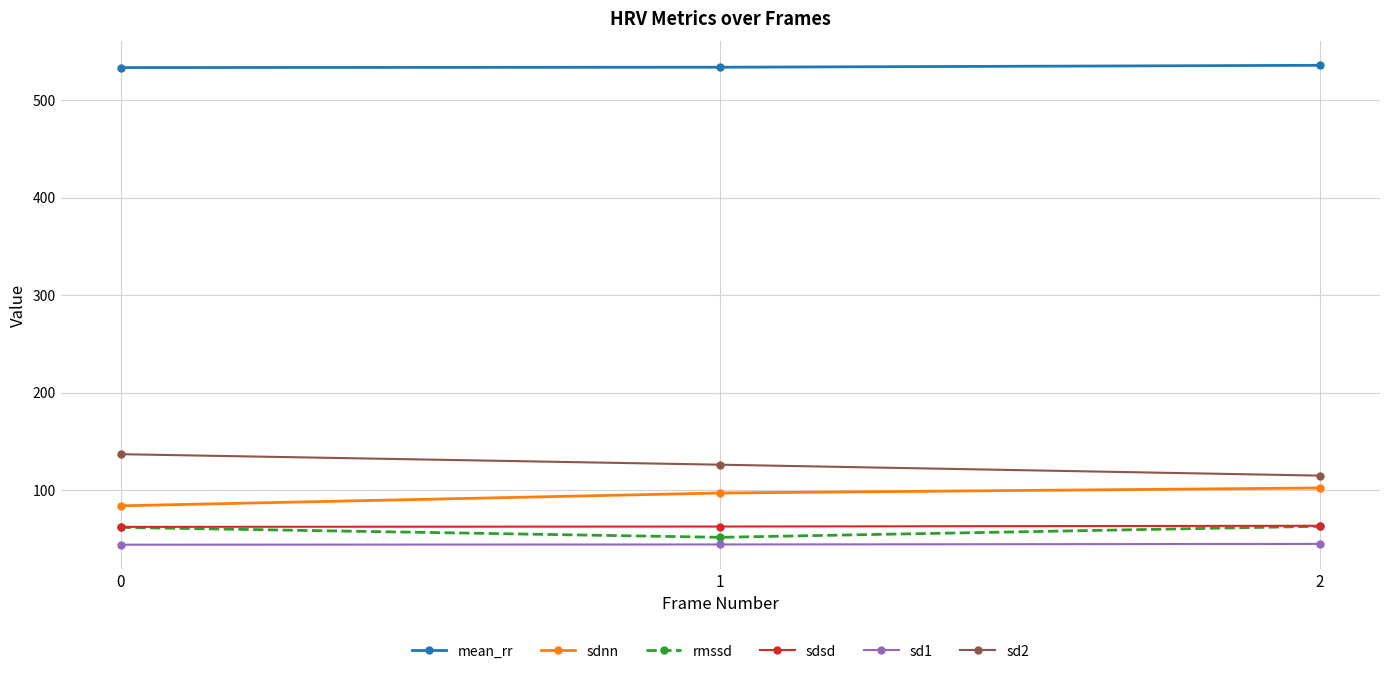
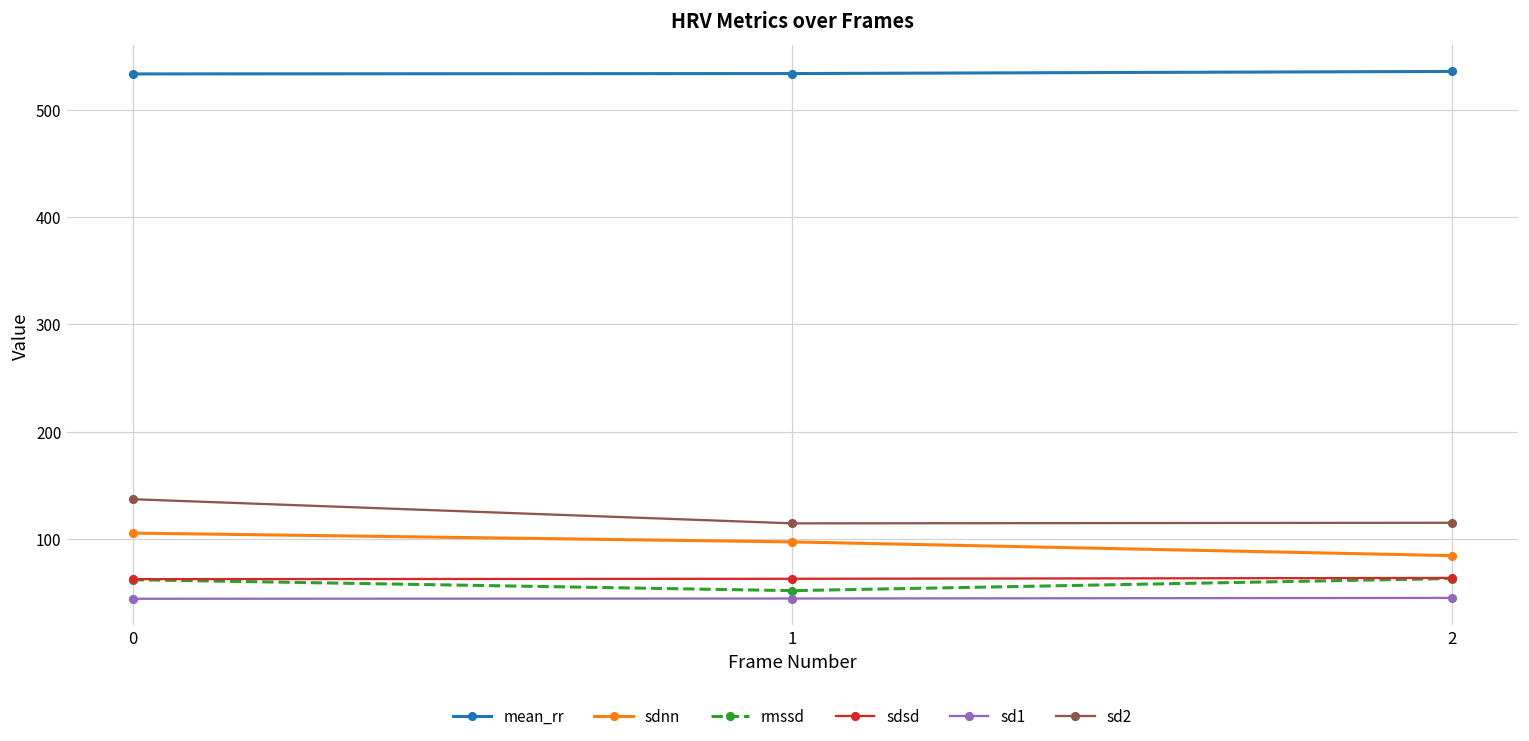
sdnn, 0: 80 -> 110
sd2, 1: 130 -> 110
sdnn, 2: 100 -> 80
